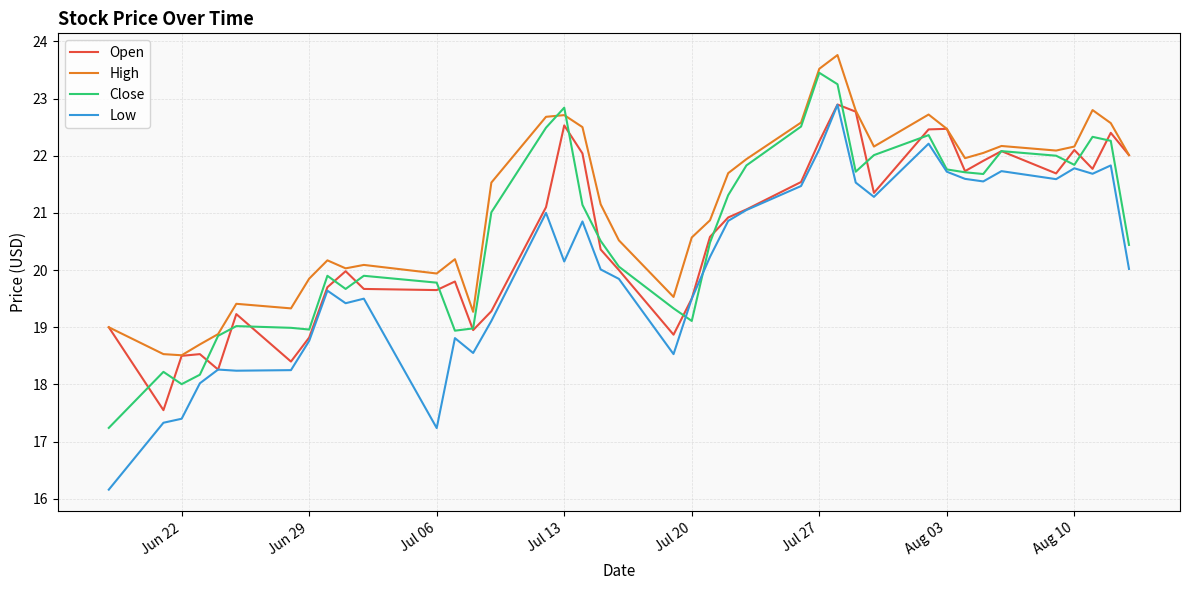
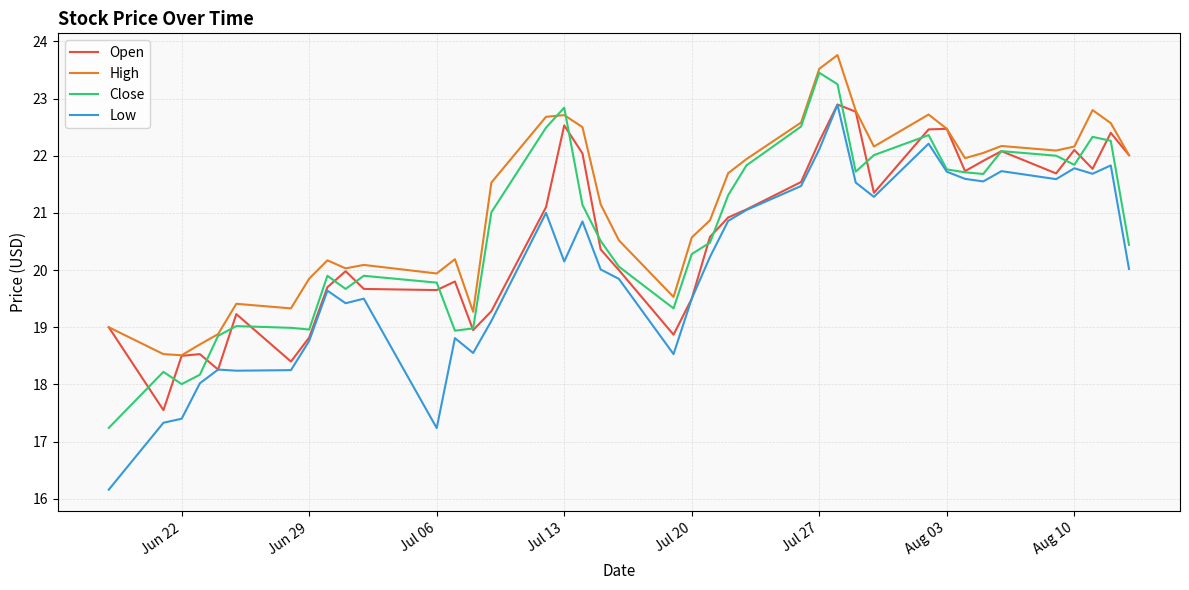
Close, Jul 20: 19.1 -> 20.3
